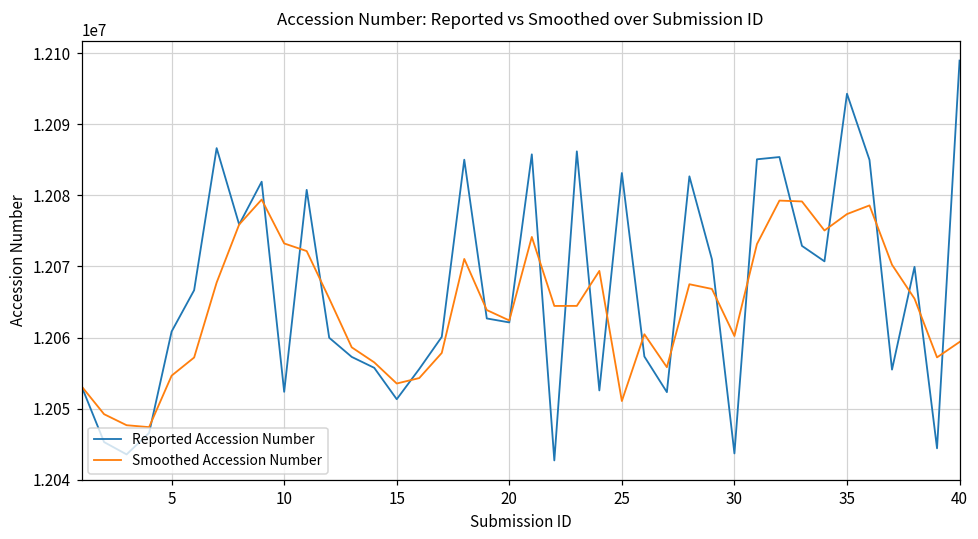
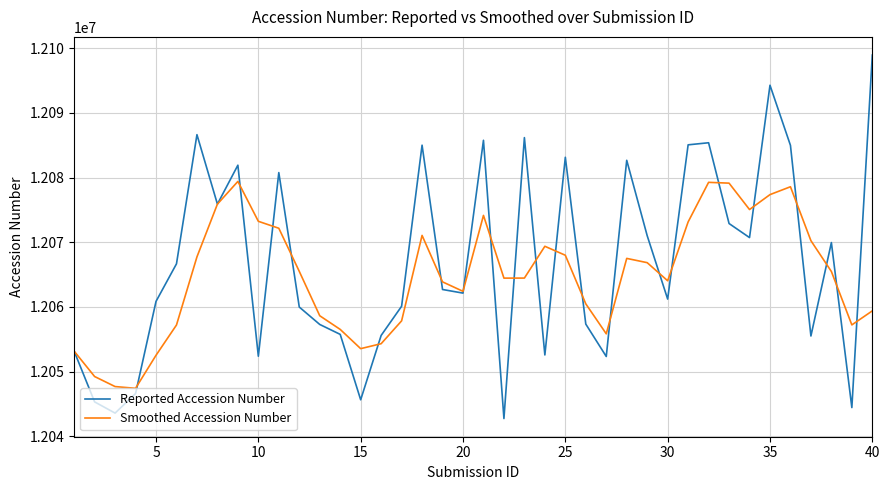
Smoothed Accession Number, 5: 12055000 -> 12053000
Reported Accession Number, 15: 12051000 -> 12046000
Smoothed Accession Number, 25: 12051000 -> 12068000
Reported Accession Number, 30: 12044000 -> 12061000
Smoothed Accession Number, 30: 12060000 -> 12064000
